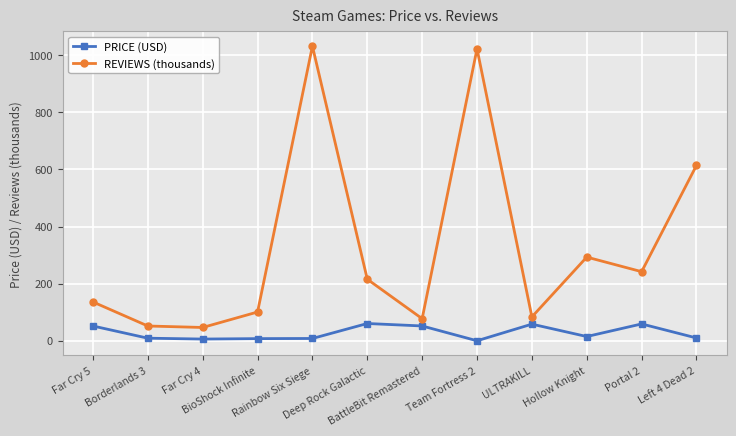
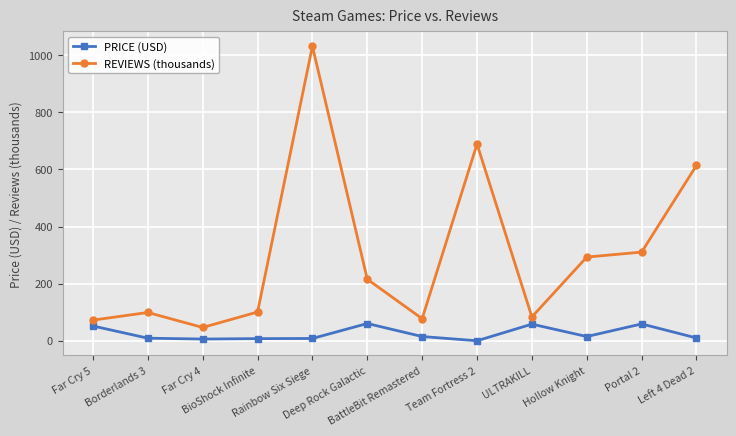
REVIEWS (thousands), Far Cry 5: 140 -> 70
REVIEWS (thousands), Borderlands 3: 50 -> 100
PRICE (USD), BattleBit Remastered: 50 -> 10
REVIEWS (thousands), Team Fortress 2: 1020 -> 690
REVIEWS (thousands), Portal 2: 240 -> 310
